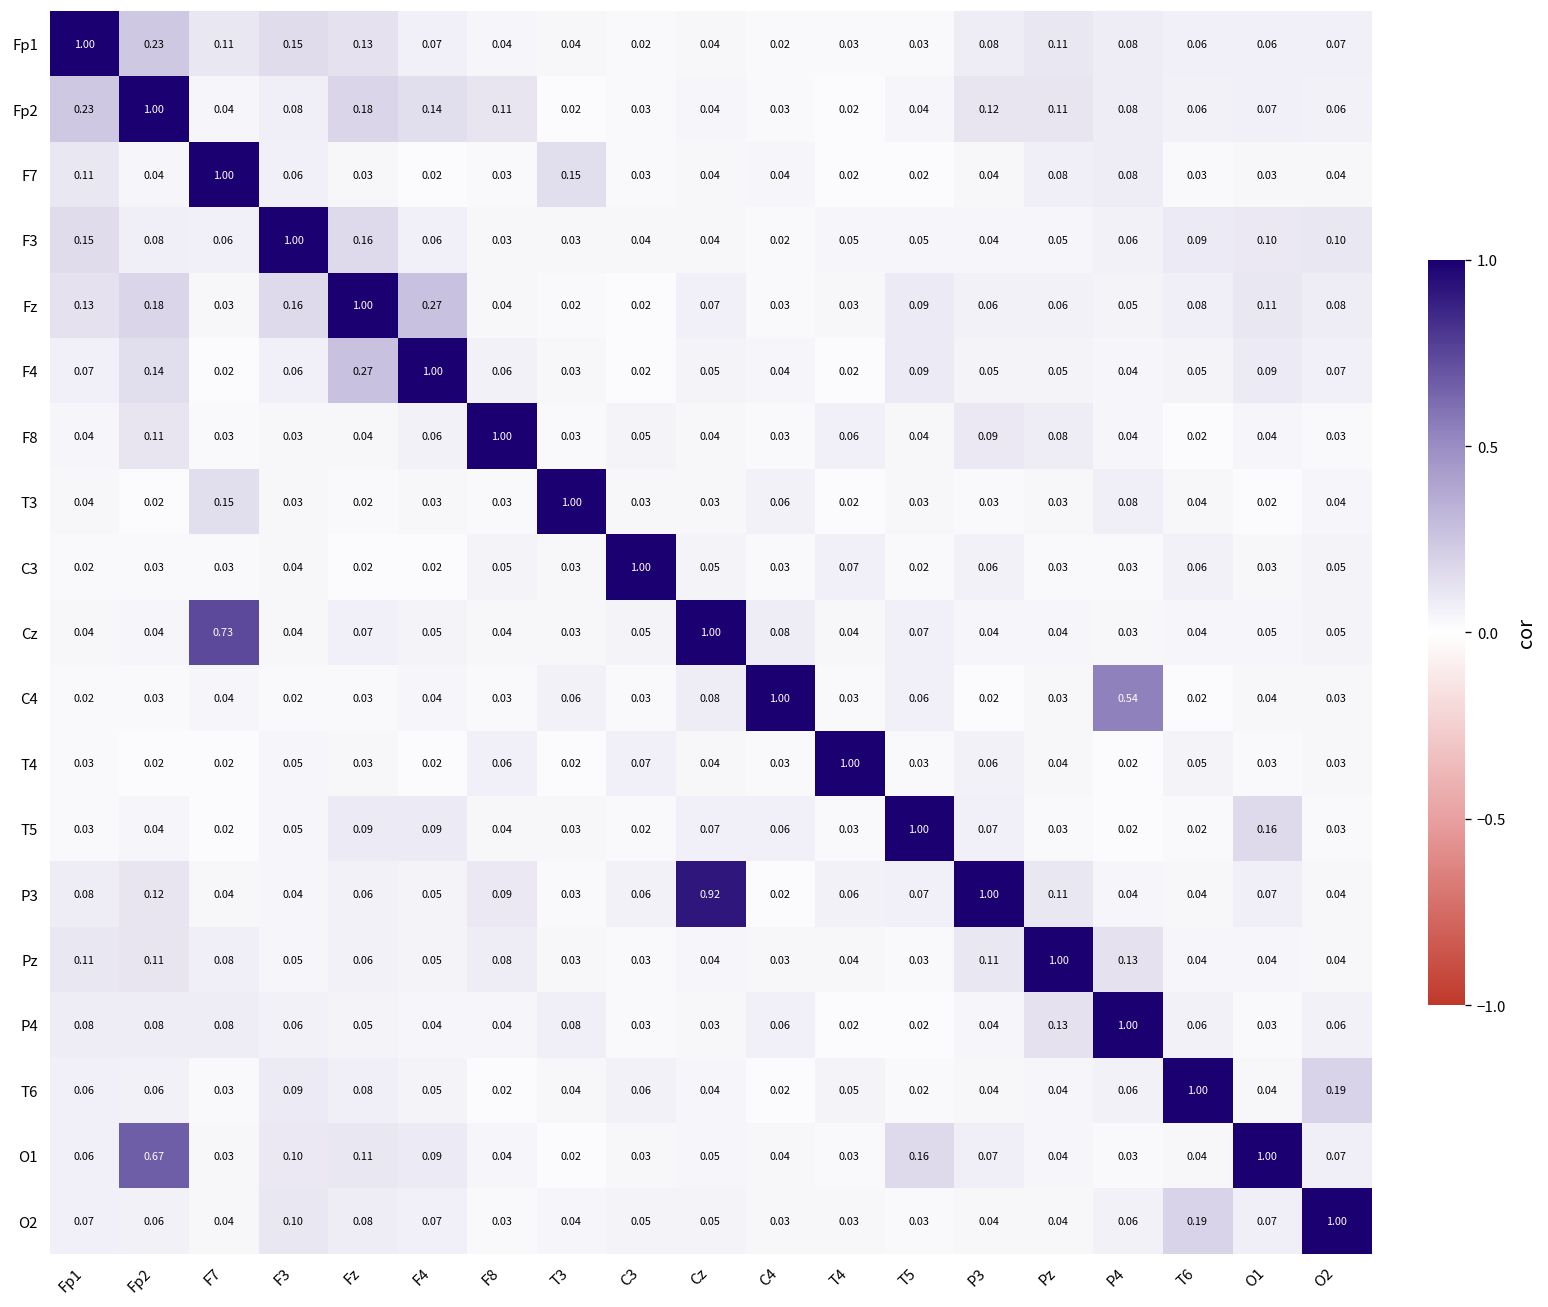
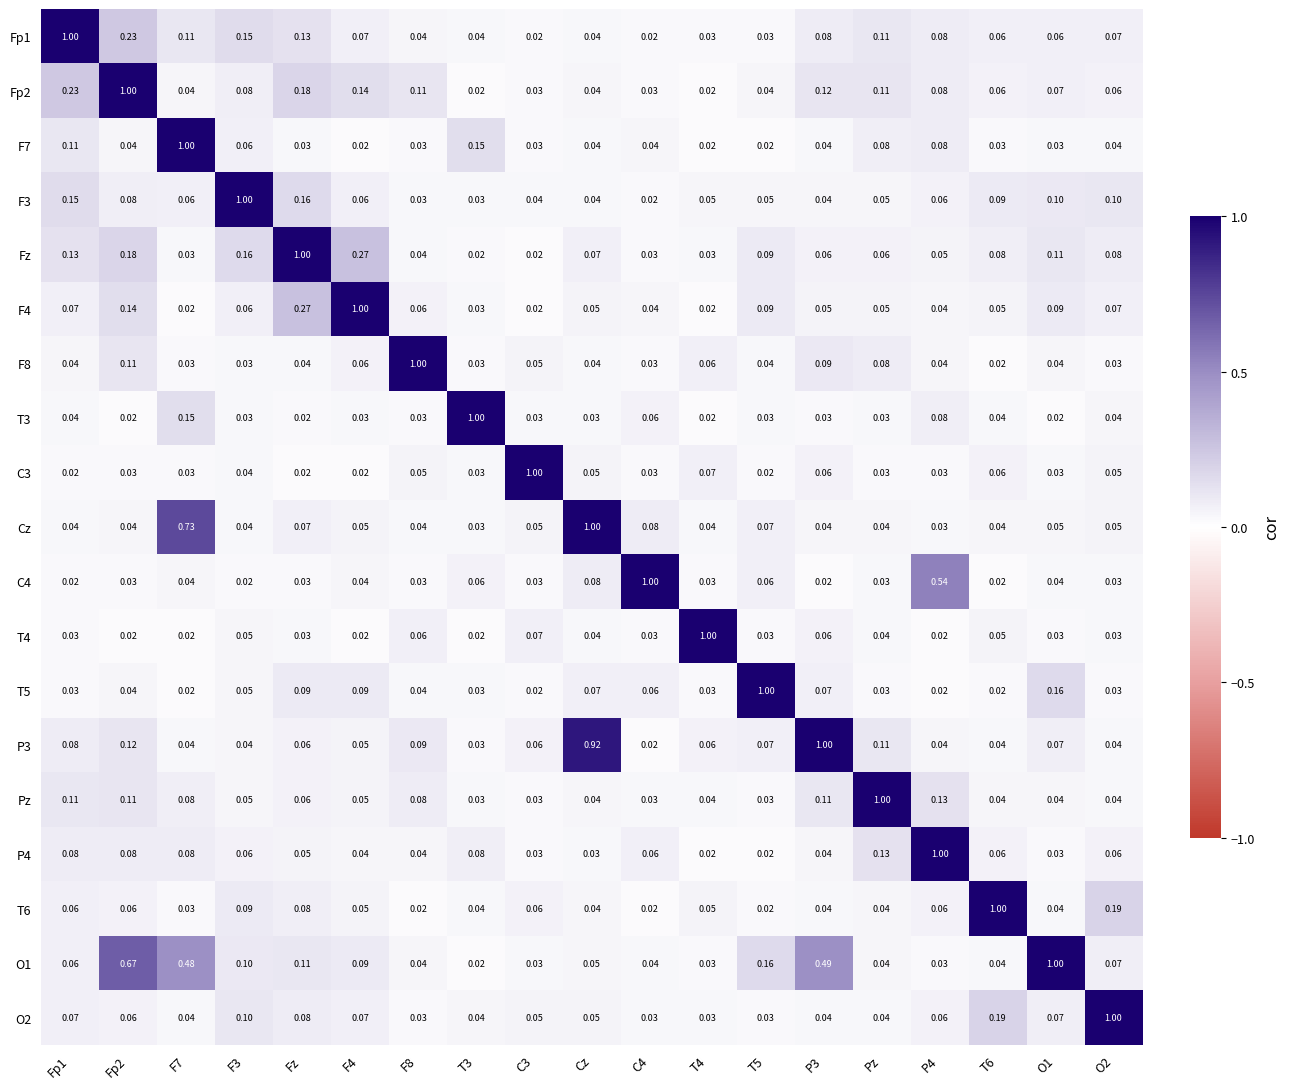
O1, F7: 0.03 -> 0.48
O1, P3: 0.07 -> 0.49
